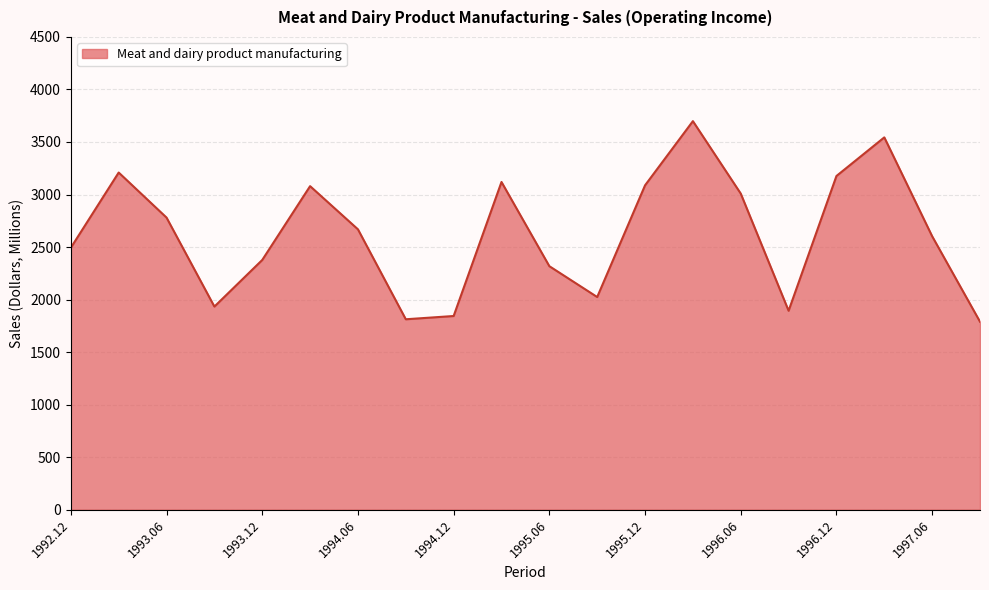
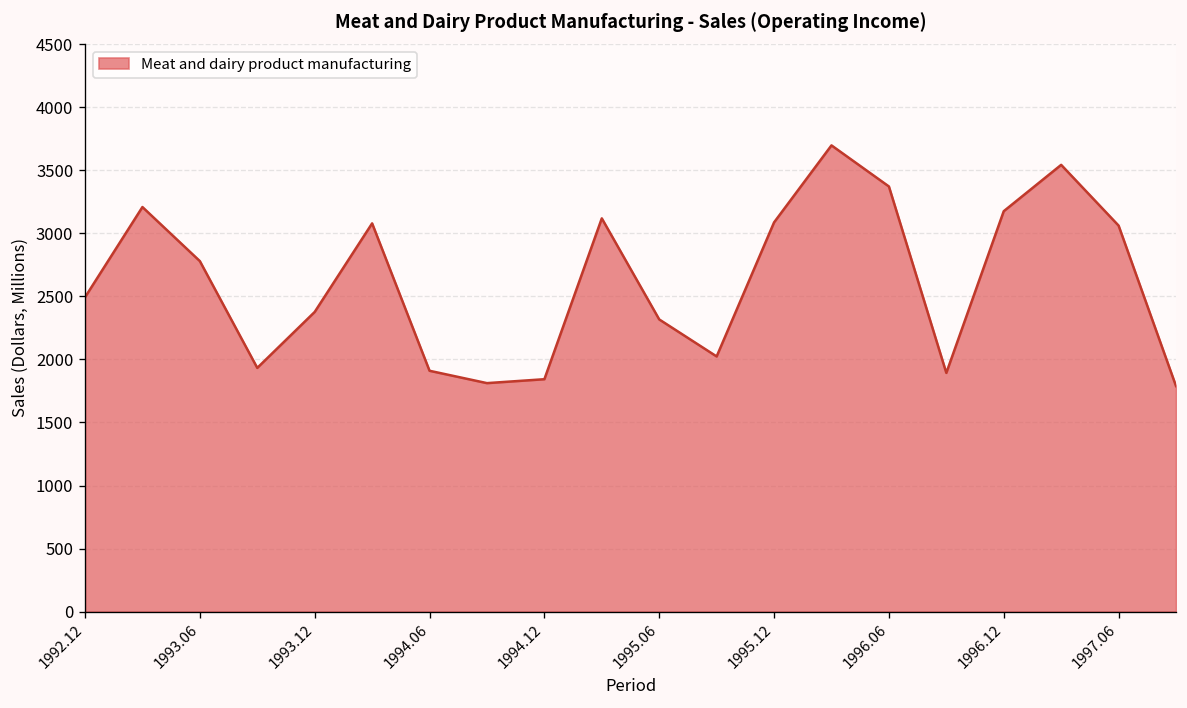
1994.06: 2670 -> 1910
1996.06: 3010 -> 3370
1997.06: 2600 -> 3060
